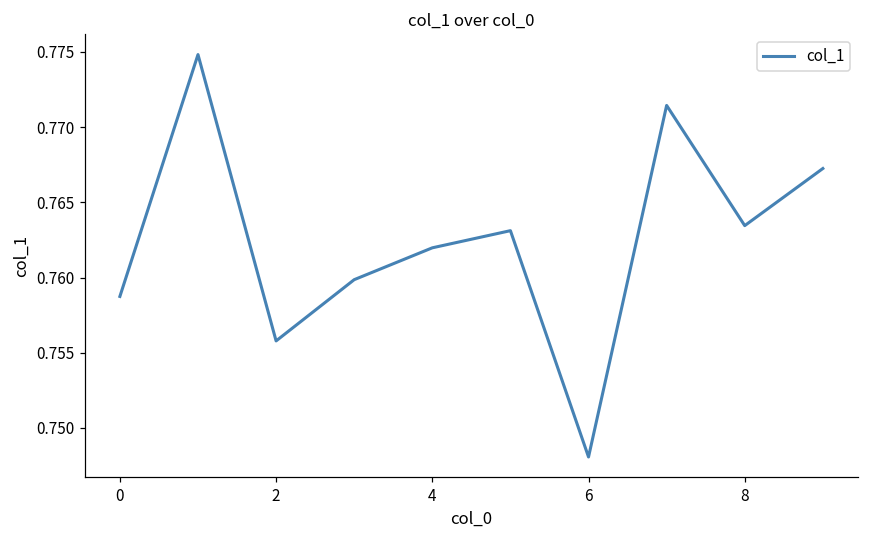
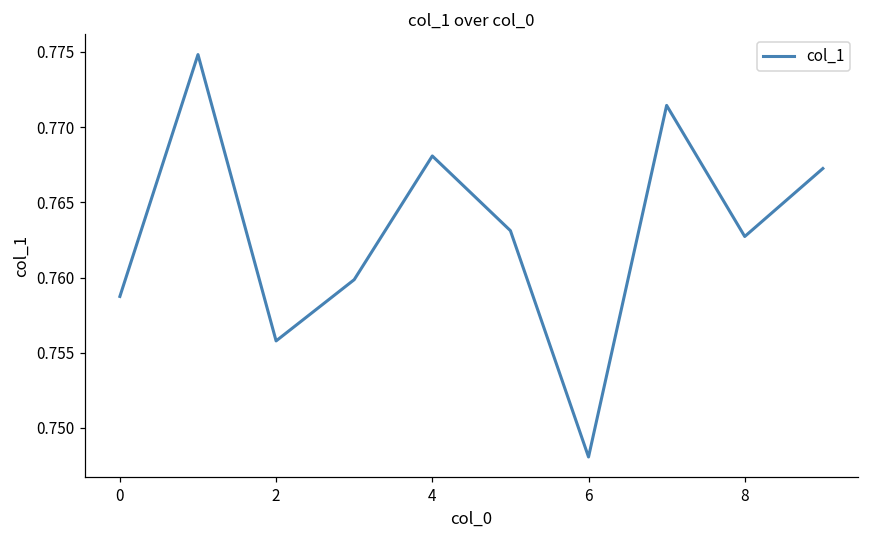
4: 0.7620 -> 0.7681
8: 0.7635 -> 0.7627
